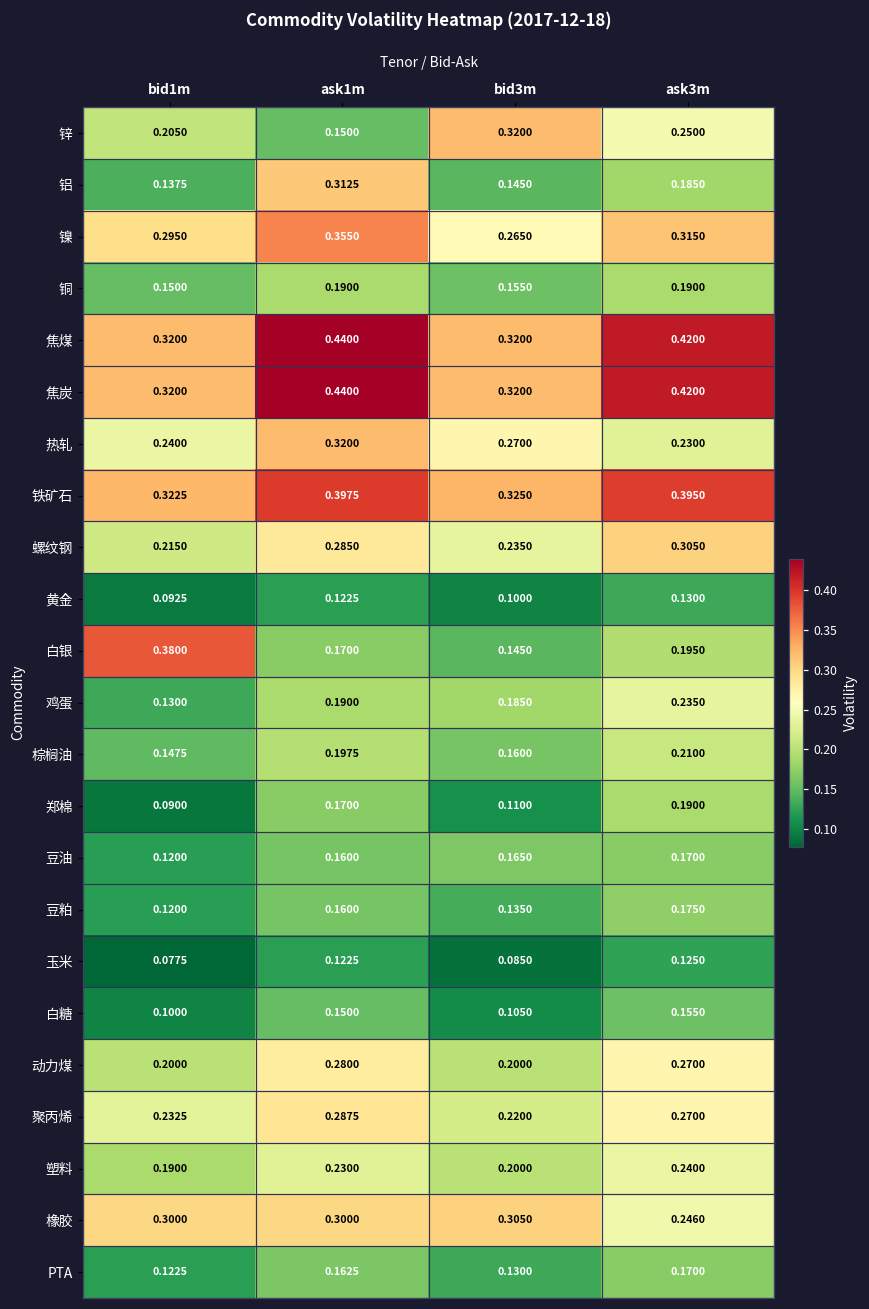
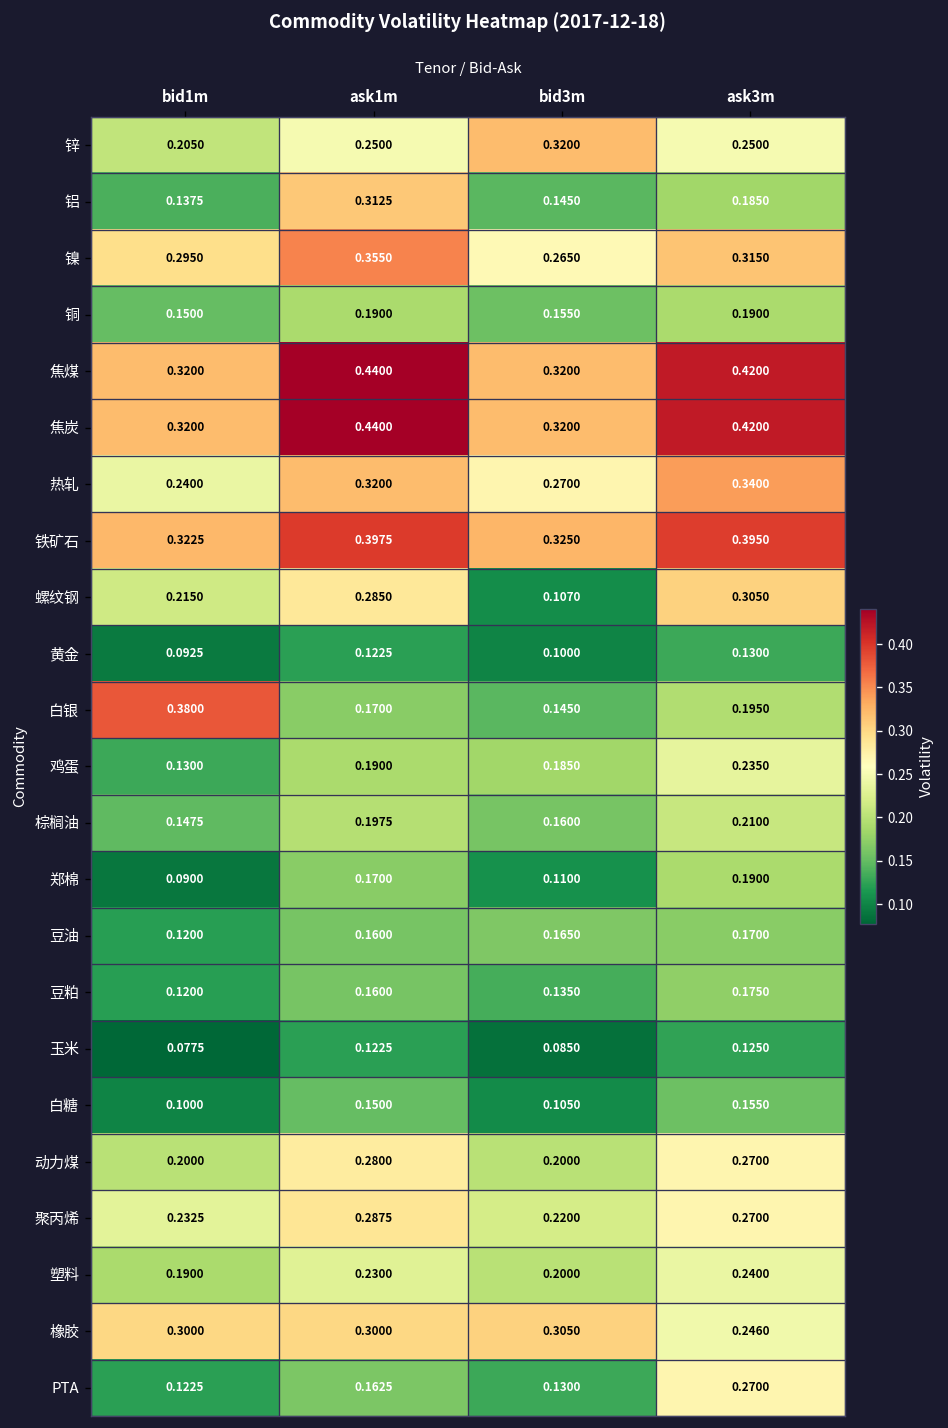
锌, ask1m: 0.1500 -> 0.2500
热轧, ask3m: 0.2300 -> 0.3400
螺纹钢, bid3m: 0.2350 -> 0.1070
PTA, ask3m: 0.1700 -> 0.2700
